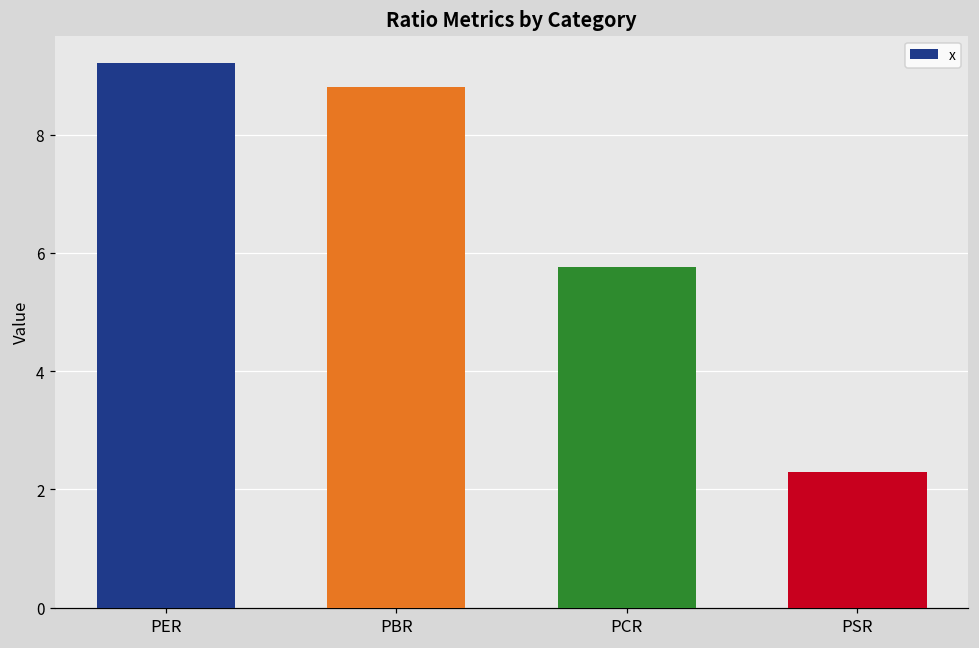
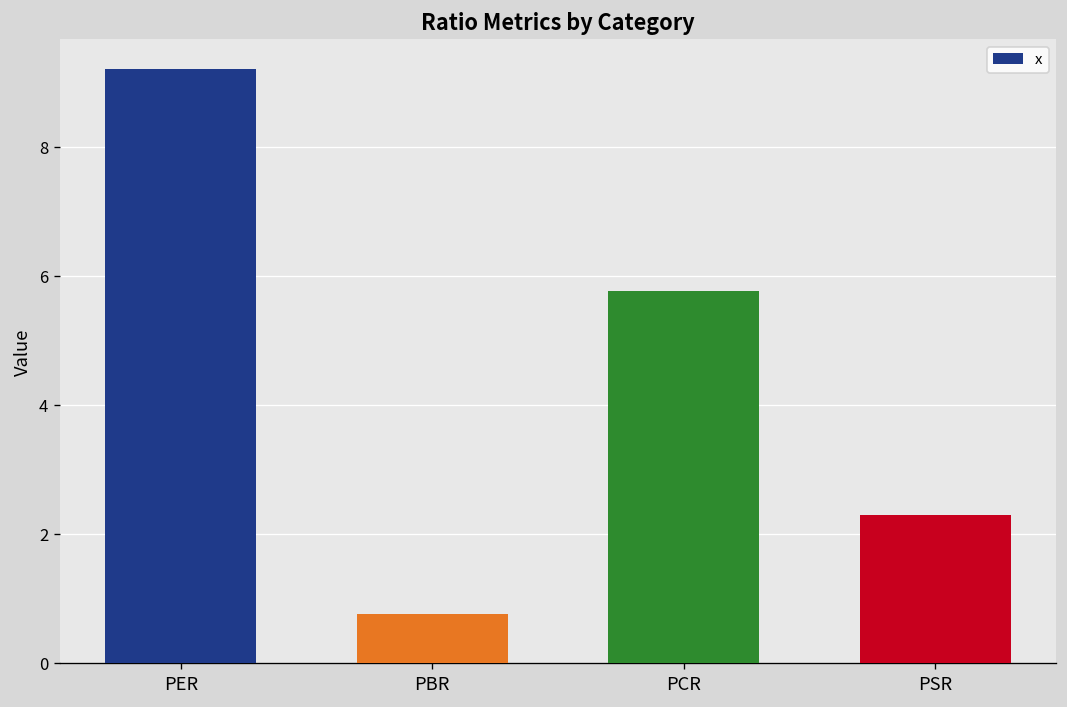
PBR: 8.8 -> 0.8
